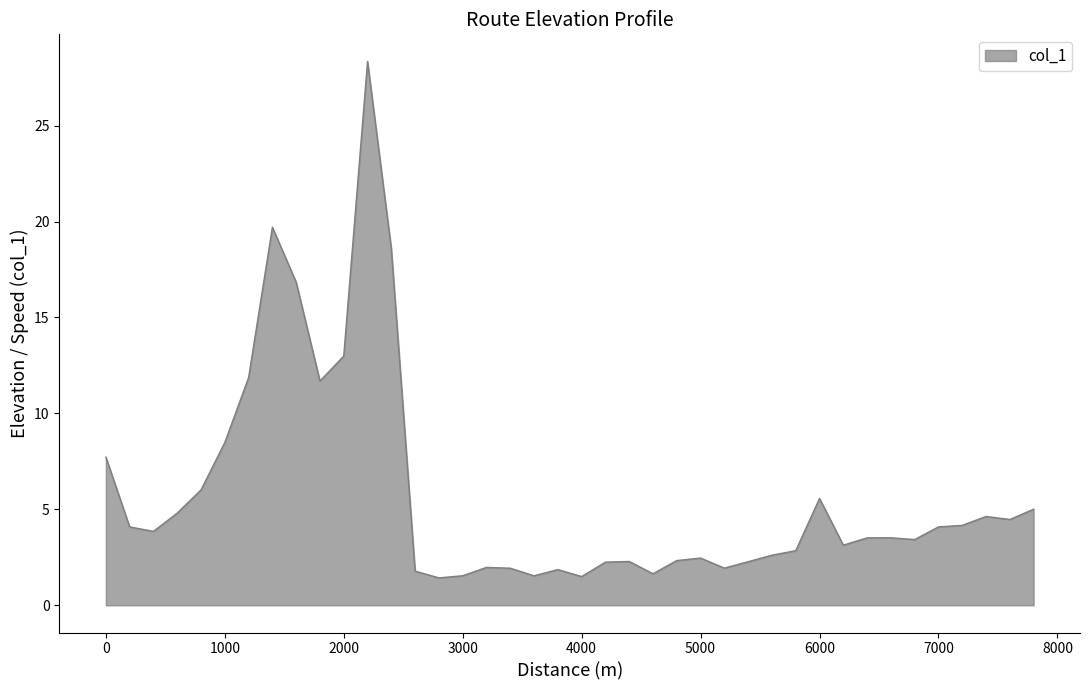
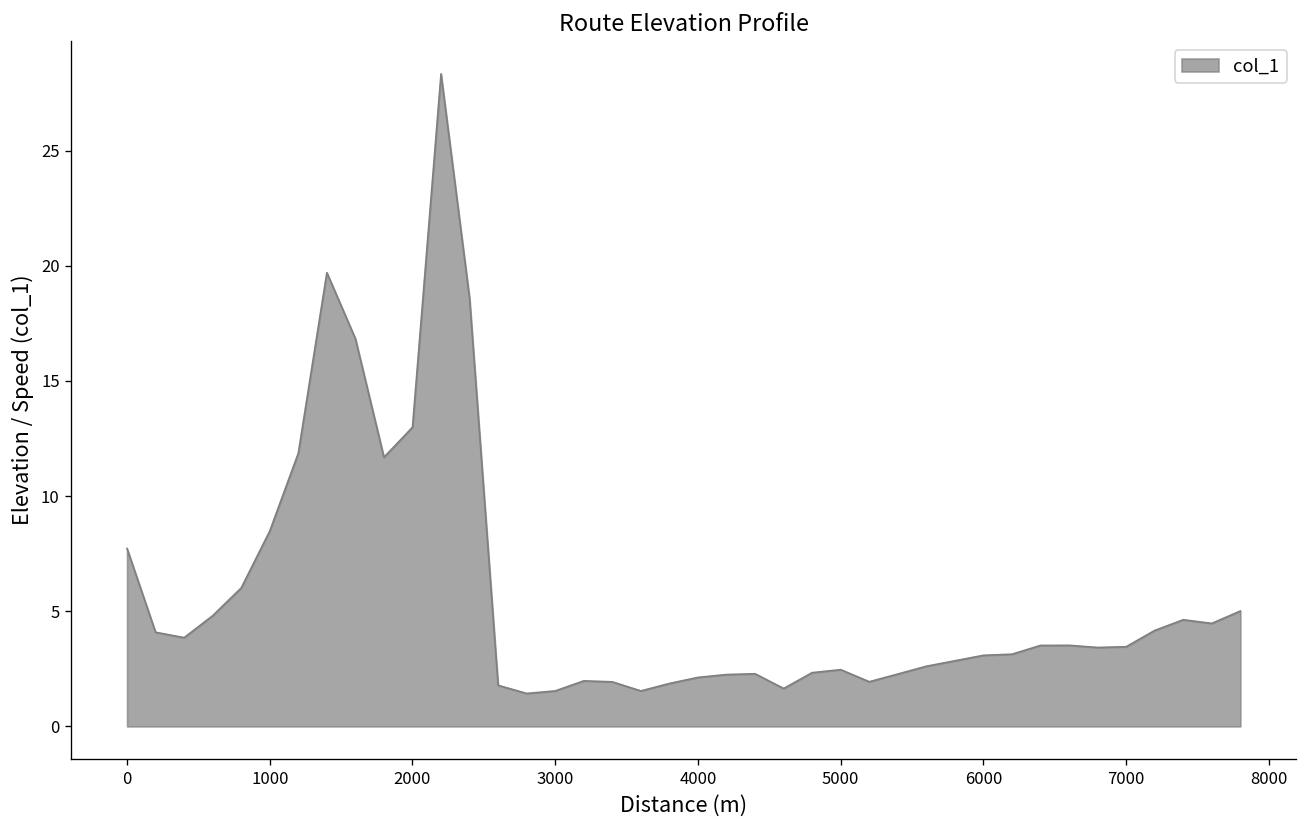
4000: 1.5 -> 2.1
6000: 5.6 -> 3.1
7000: 4.1 -> 3.5
